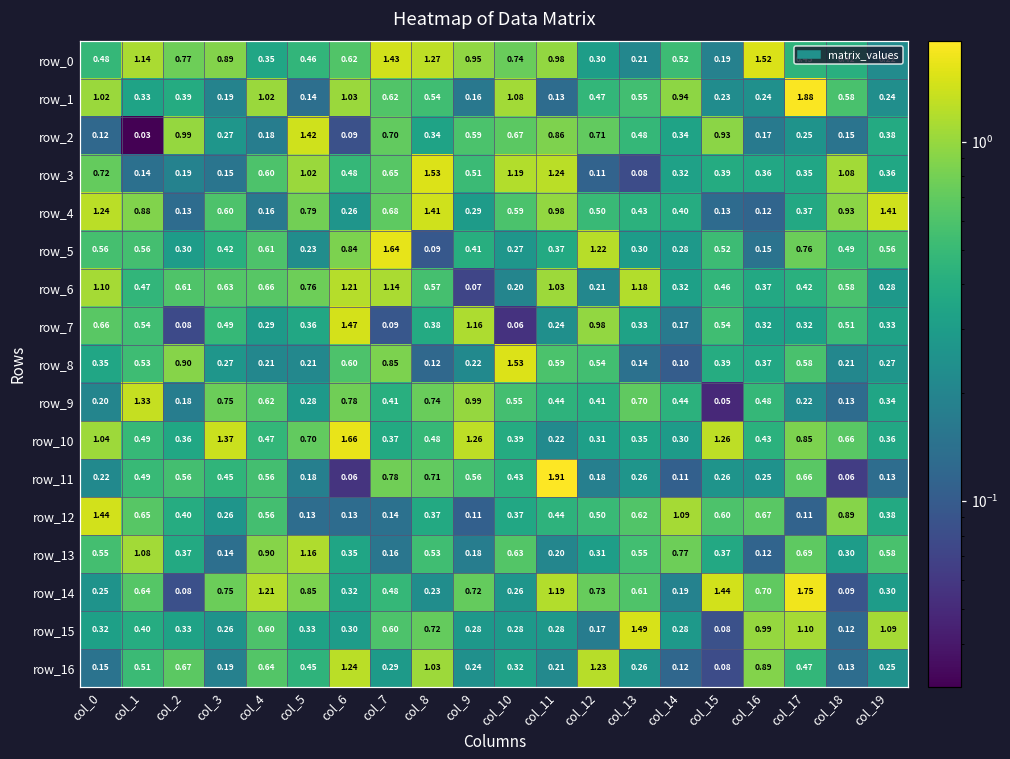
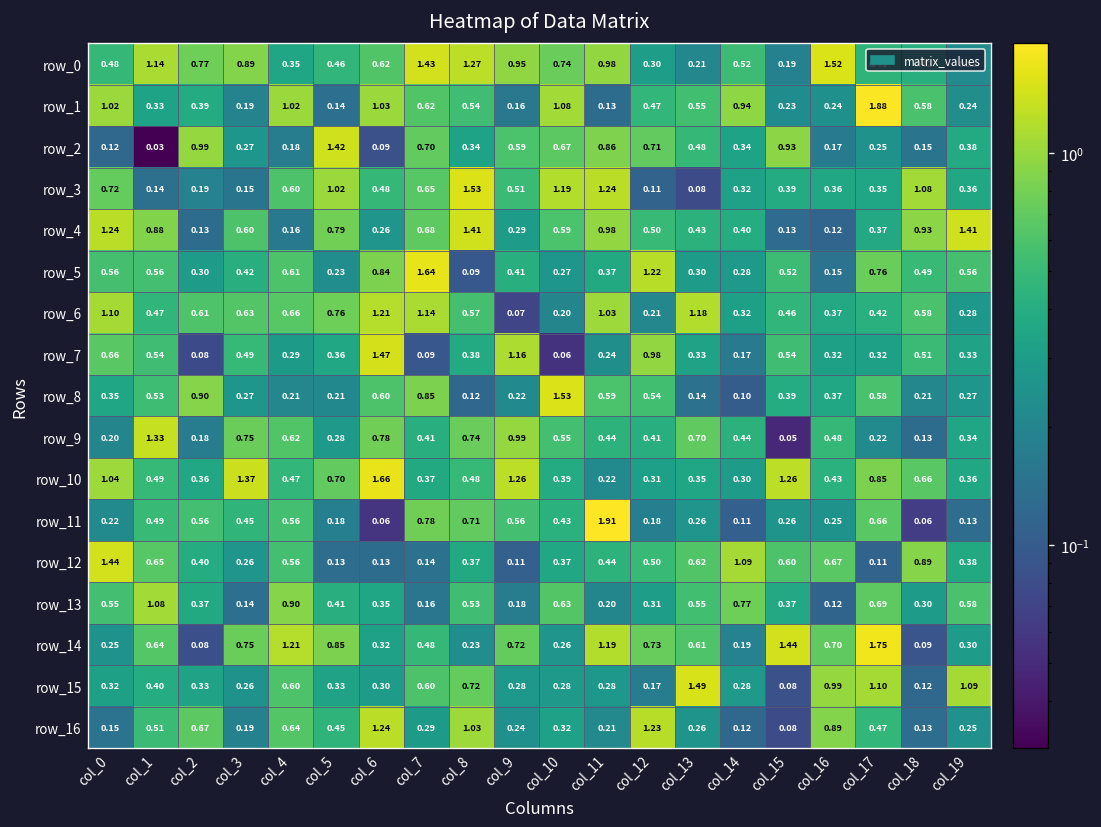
row_13, col_5: 1.16 -> 0.41
